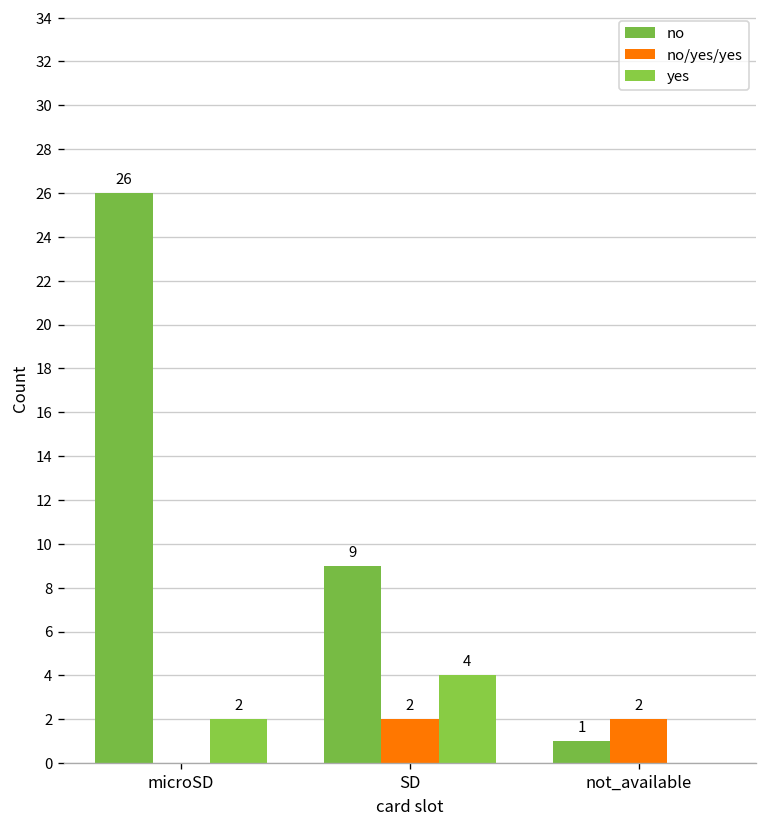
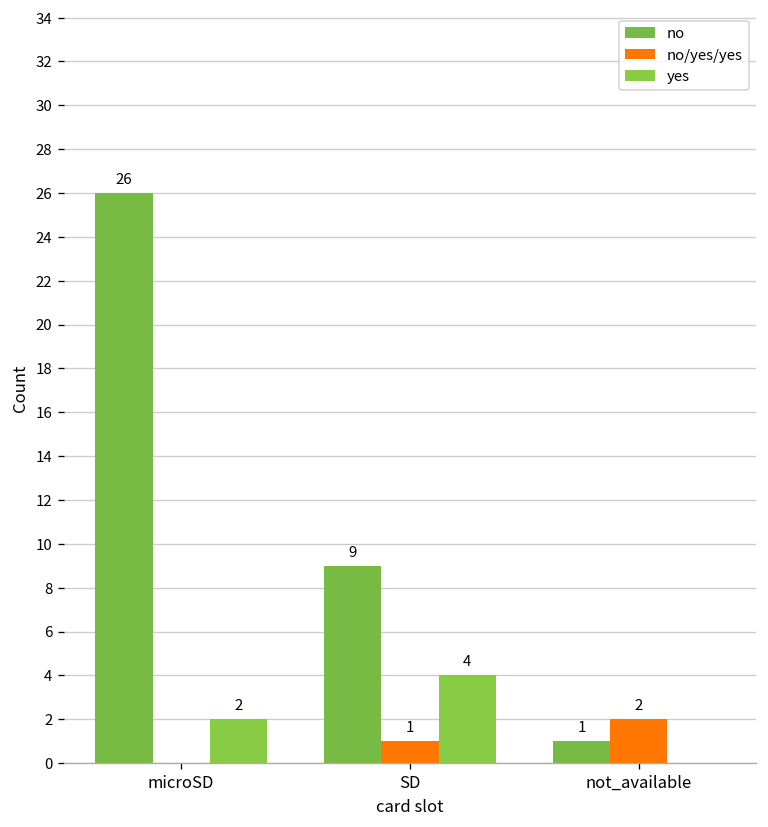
no/yes/yes, SD: 2 -> 1
